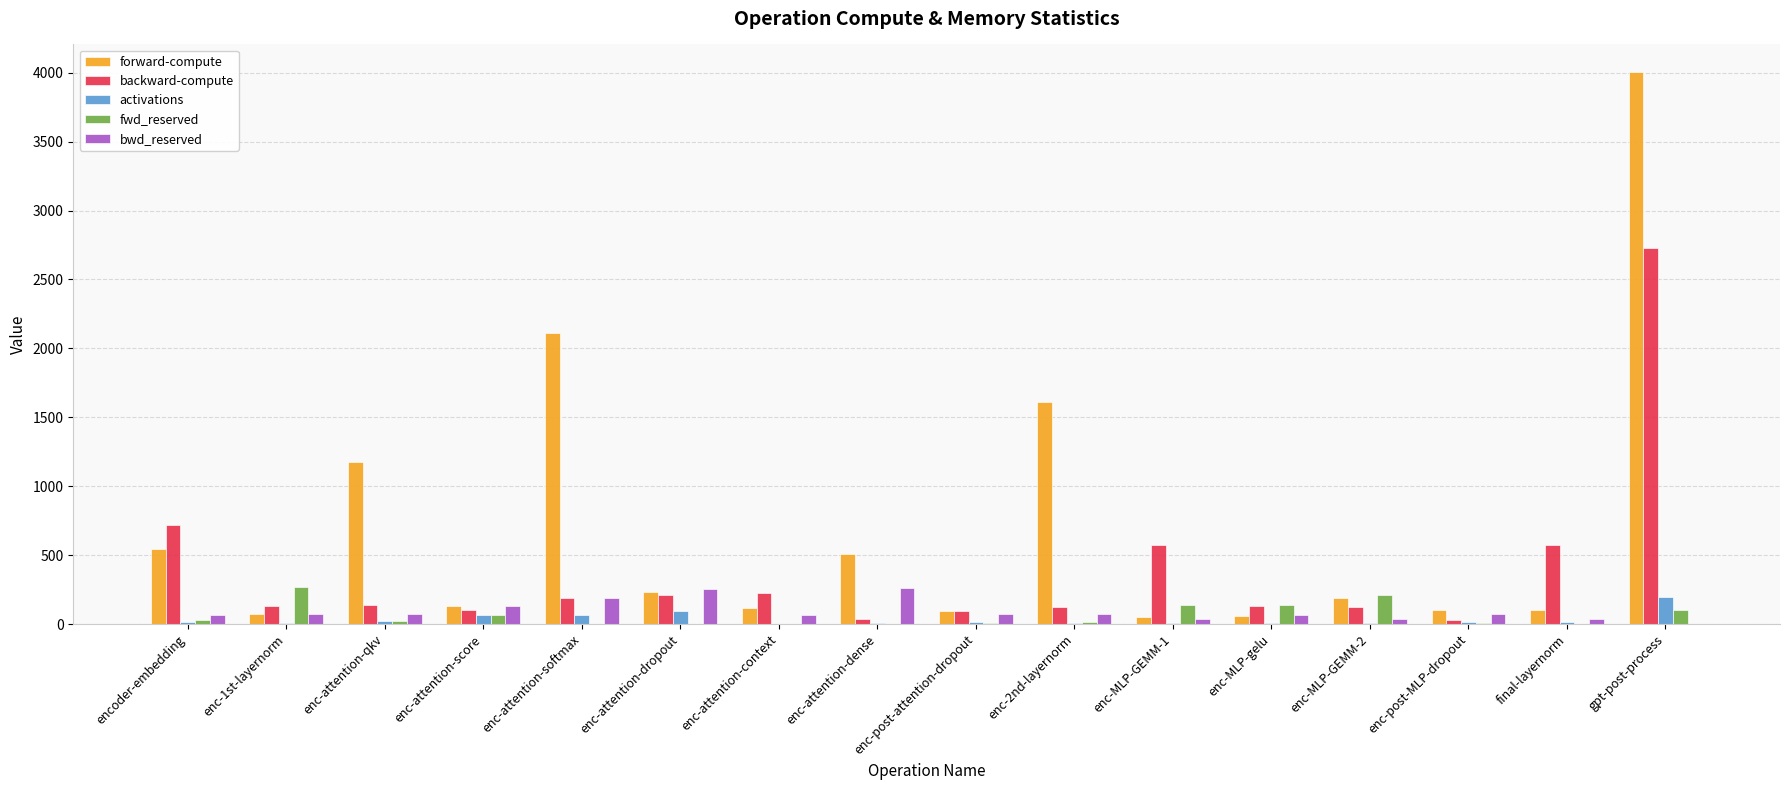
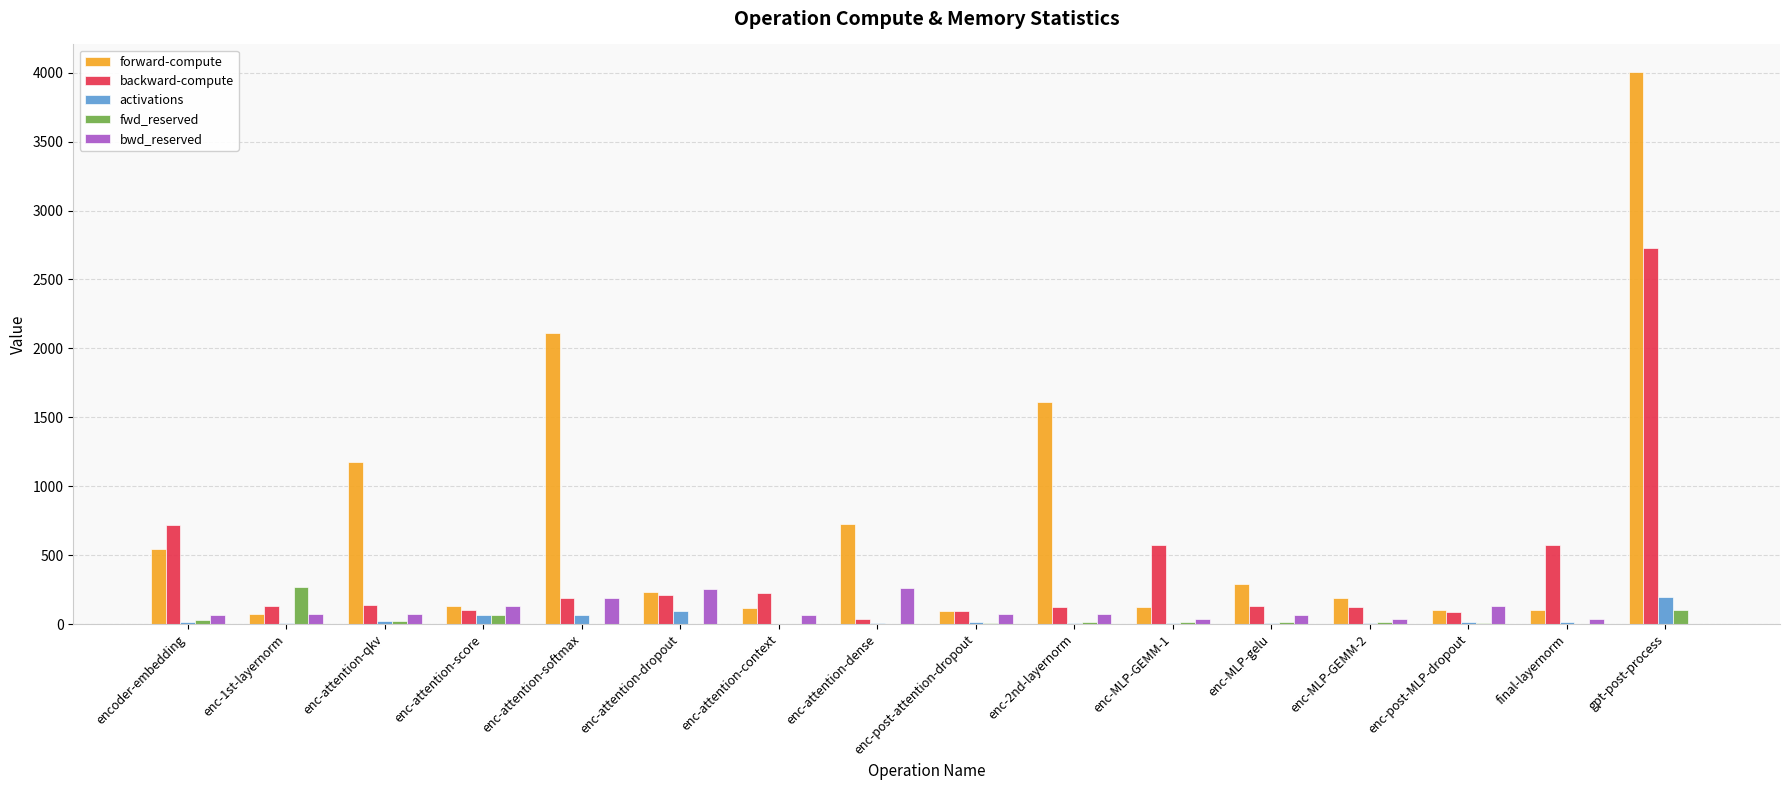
forward-compute, enc-attention-dense: 510 -> 730
forward-compute, enc-MLP-GEMM-1: 50 -> 120
fwd_reserved, enc-MLP-GEMM-1: 140 -> 10
forward-compute, enc-MLP-gelu: 60 -> 290
fwd_reserved, enc-MLP-gelu: 130 -> 10
fwd_reserved, enc-MLP-GEMM-2: 210 -> 10
backward-compute, enc-post-MLP-dropout: 30 -> 90
bwd_reserved, enc-post-MLP-dropout: 70 -> 130
